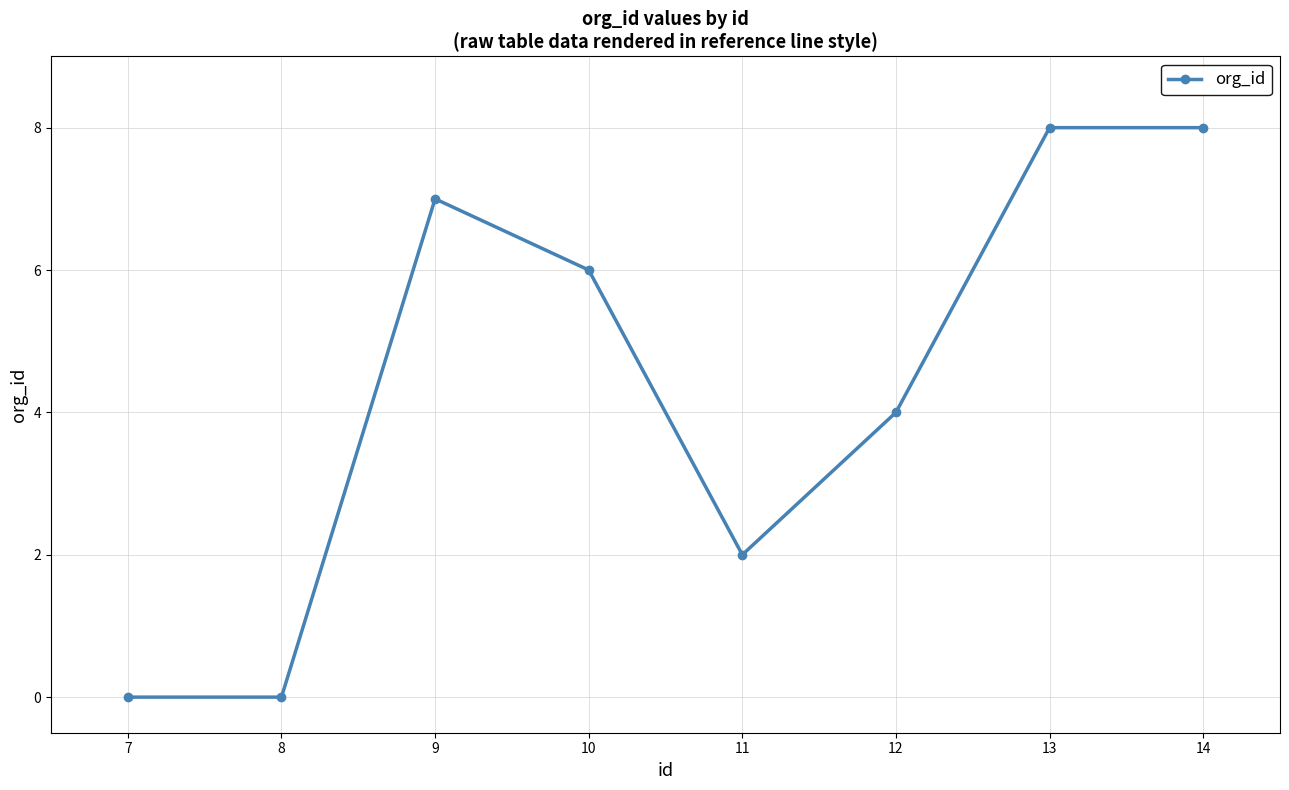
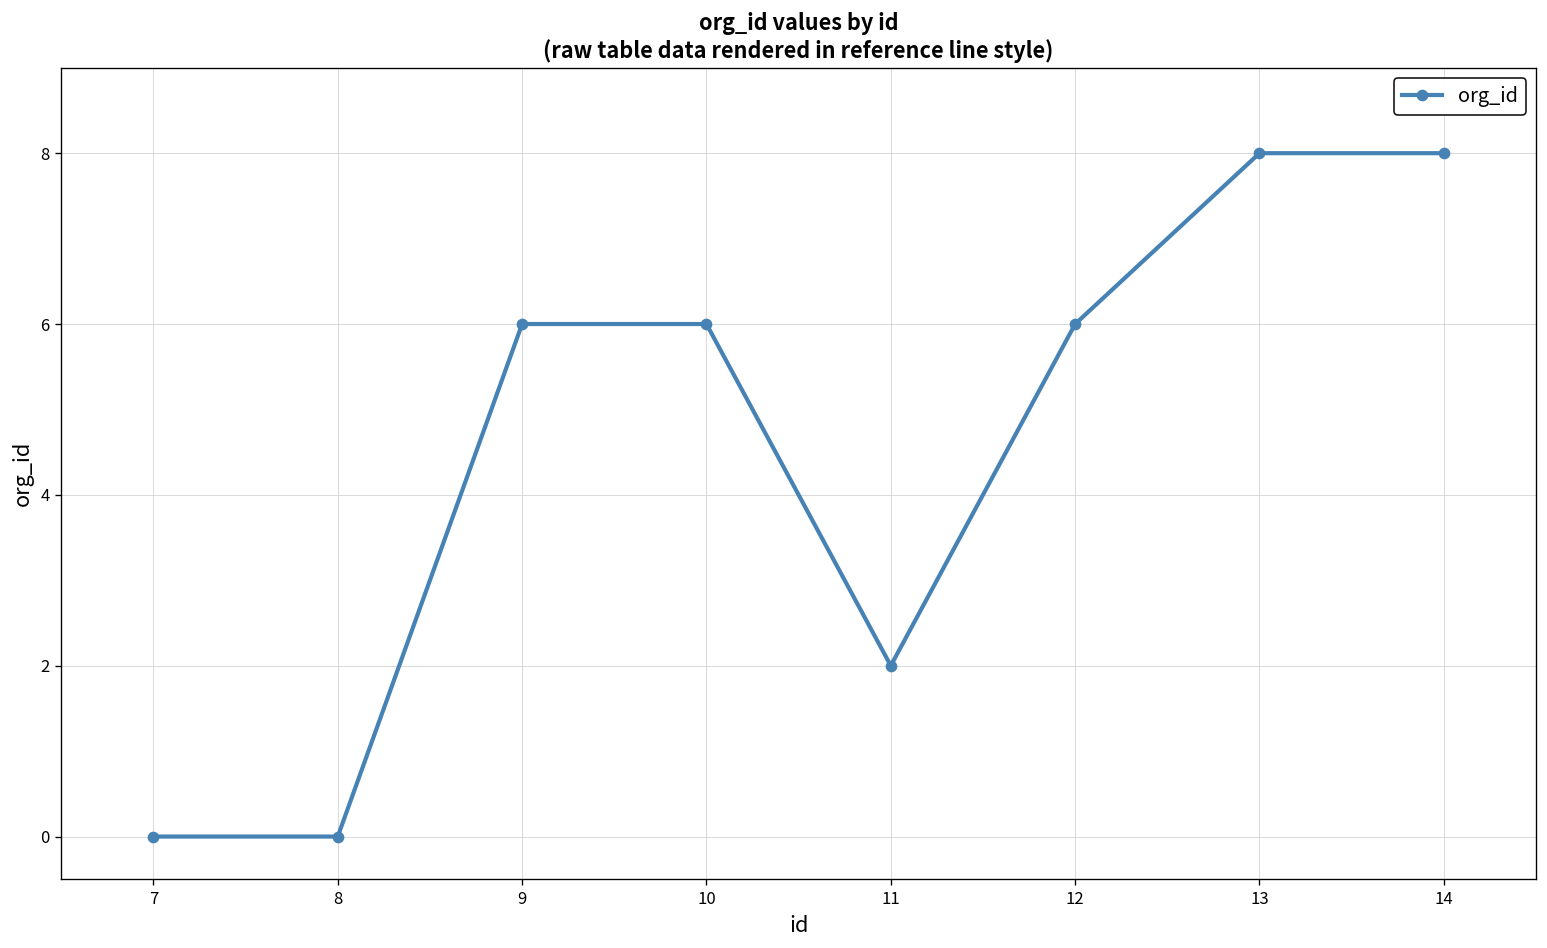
9: 7 -> 6
12: 4 -> 6
